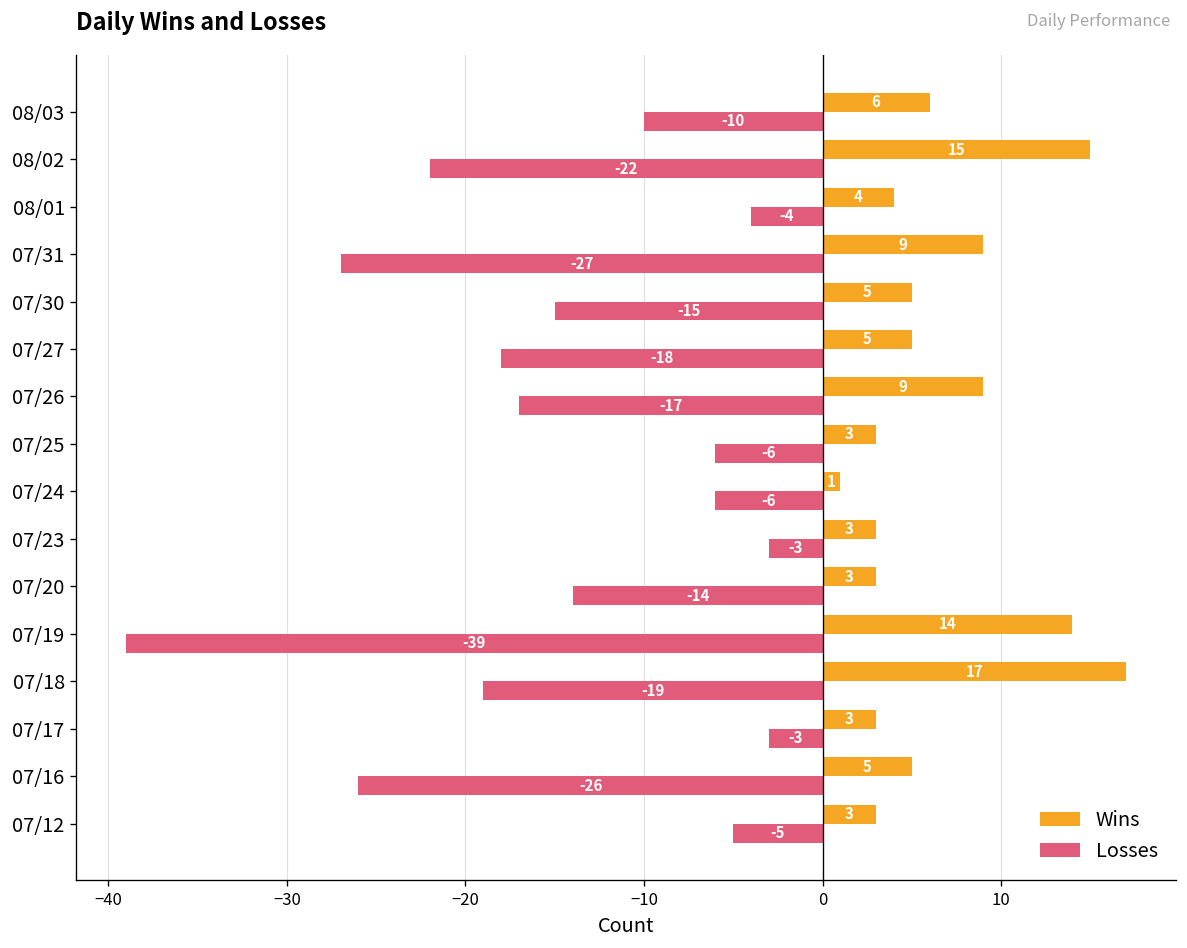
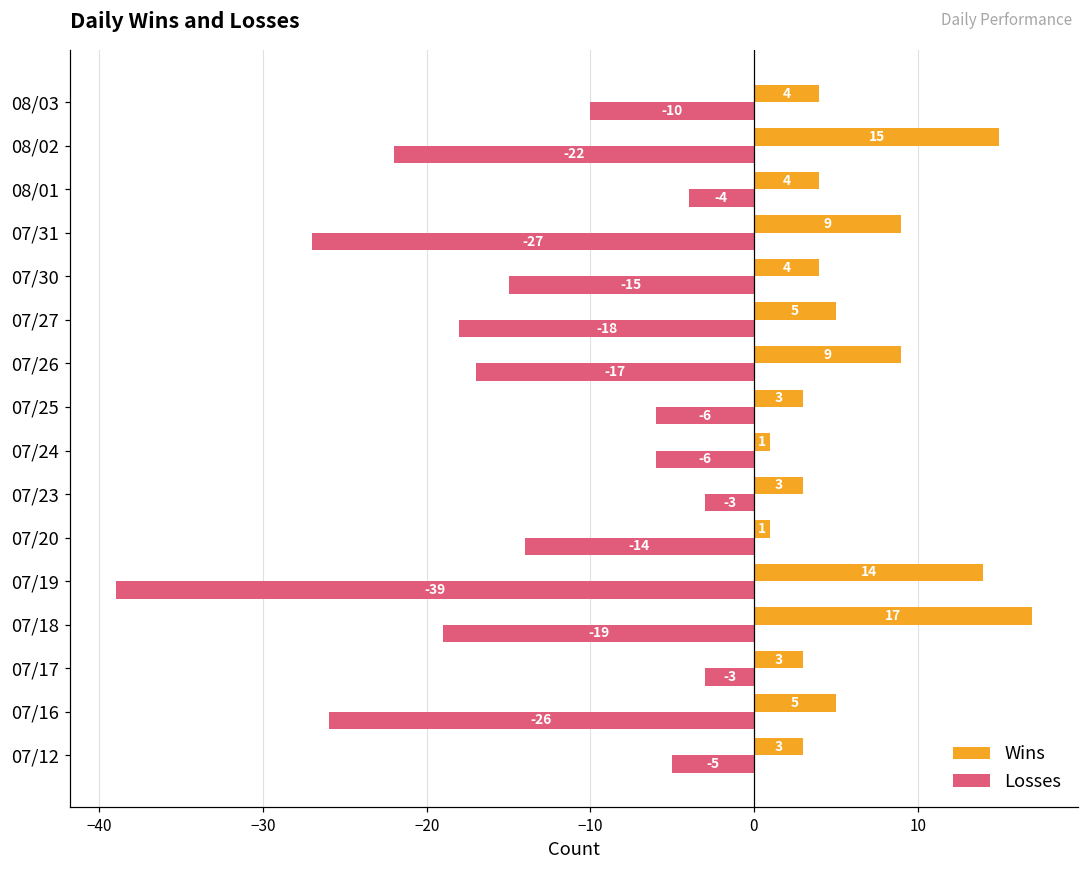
Wins, 08/03: 6 -> 4
Wins, 07/30: 5 -> 4
Wins, 07/20: 3 -> 1
